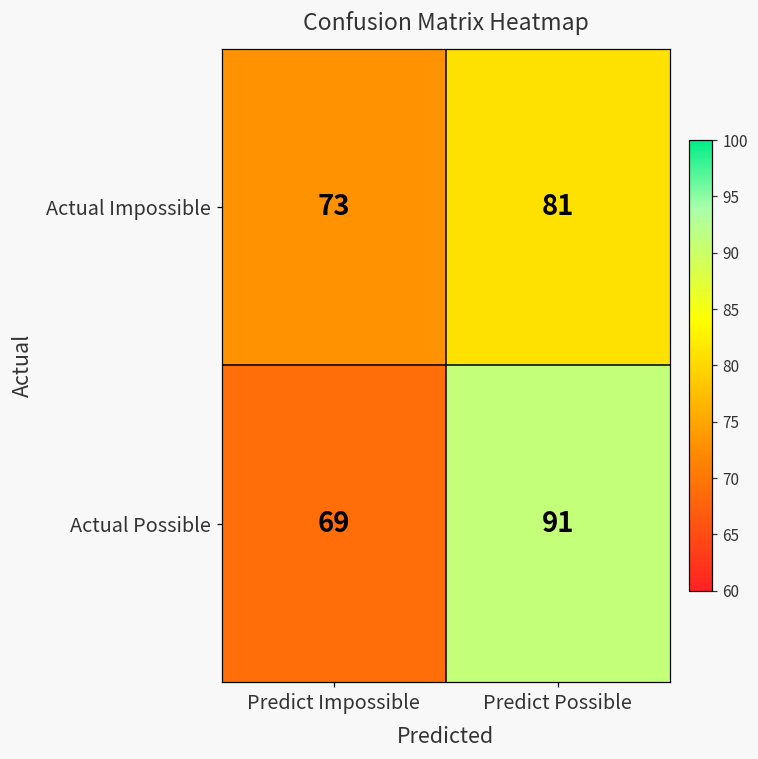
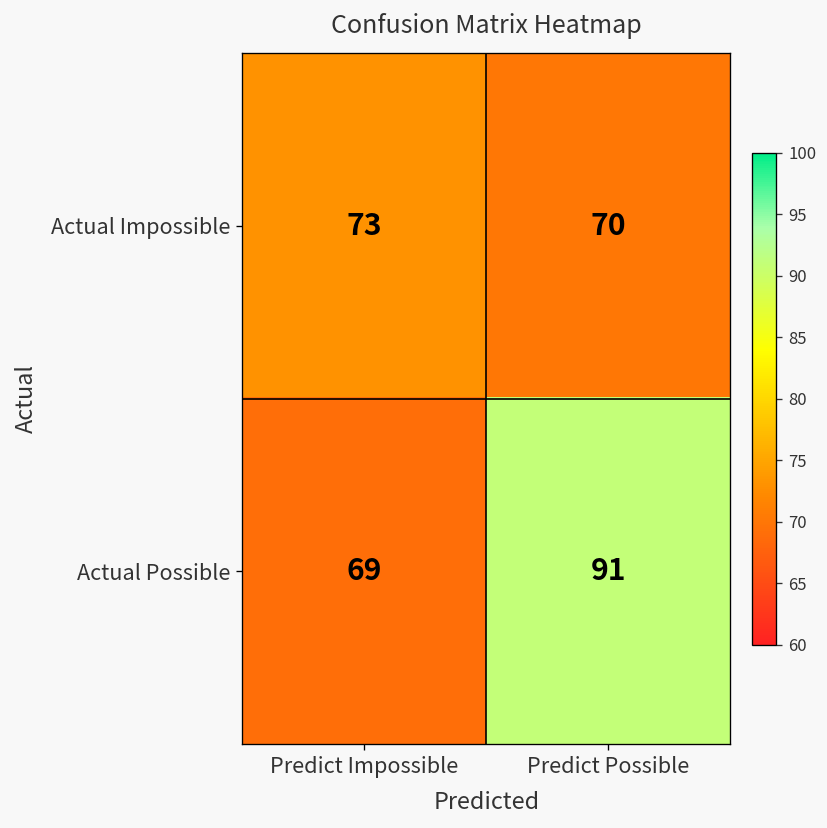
Actual Impossible, Predict Possible: 81 -> 70
